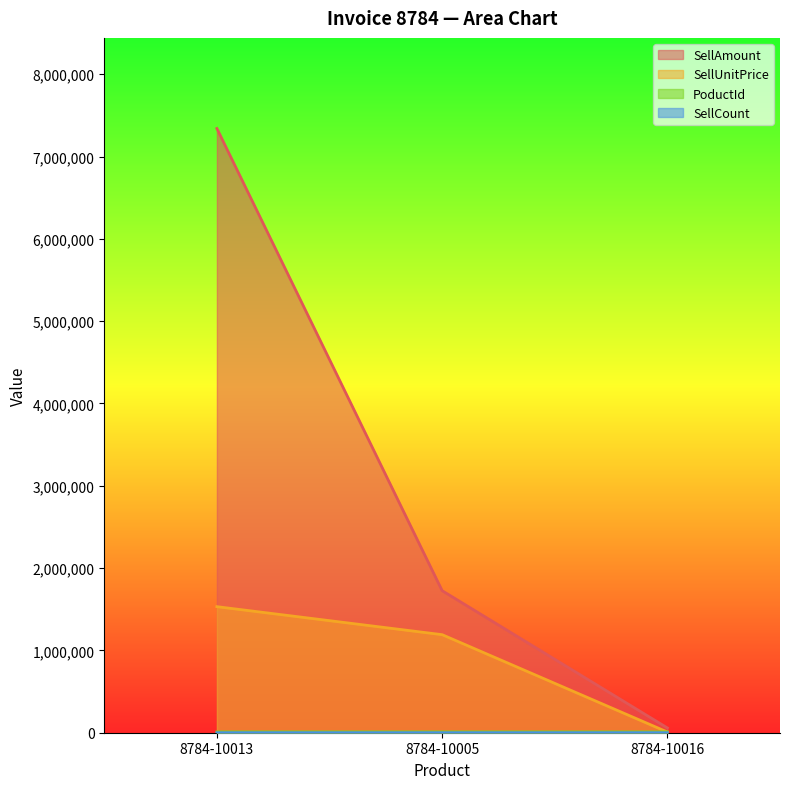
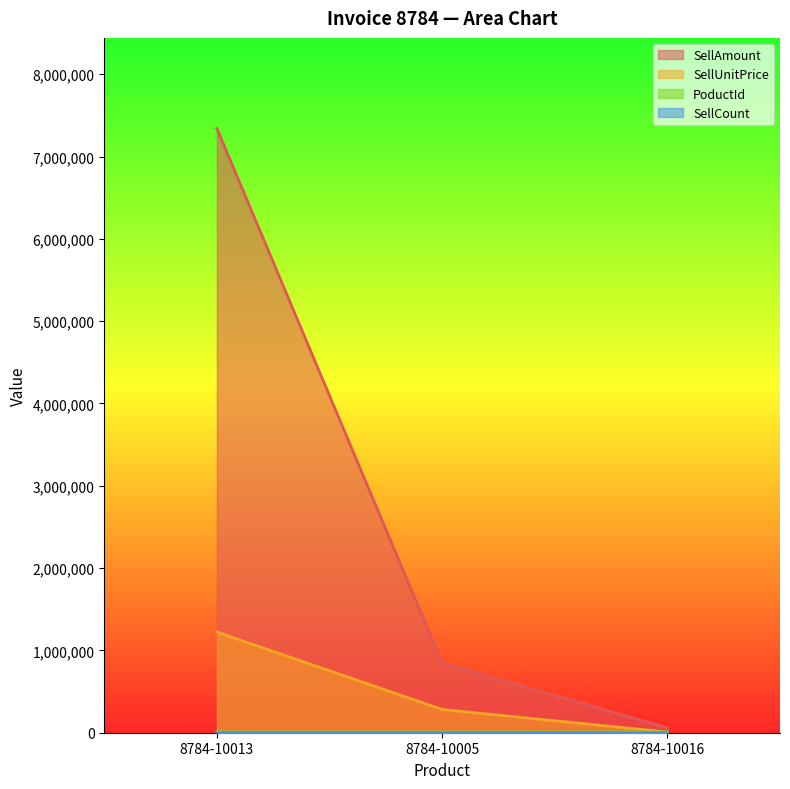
SellUnitPrice, 8784-10013: 1,500,000 -> 1,200,000
SellAmount, 8784-10005: 1,700,000 -> 800,000
SellUnitPrice, 8784-10005: 1,200,000 -> 300,000
